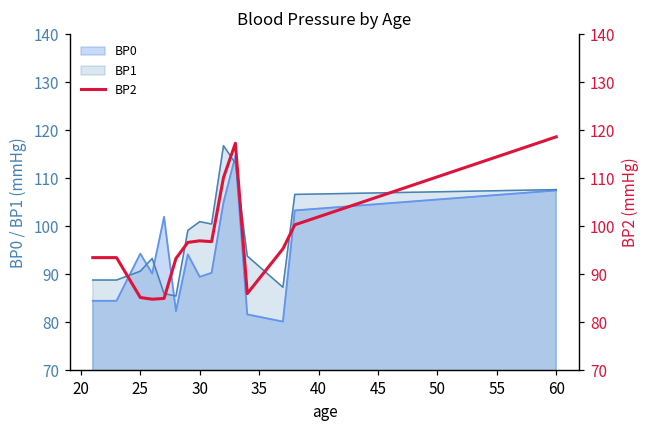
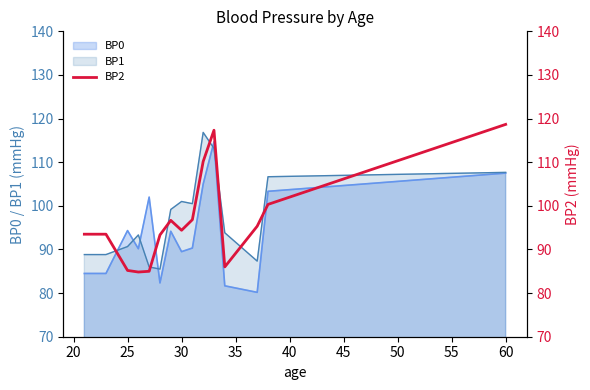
BP2, 30: 97 -> 94
